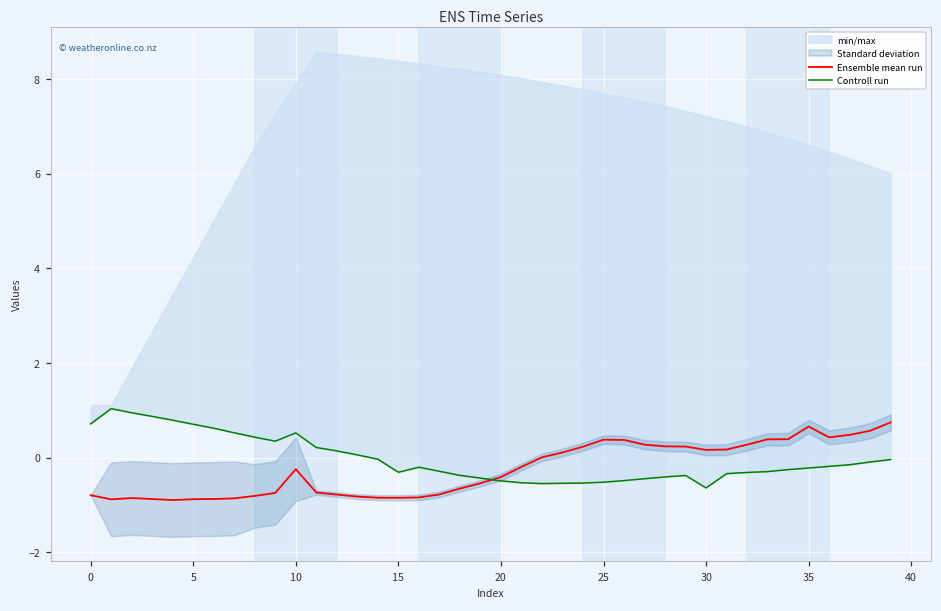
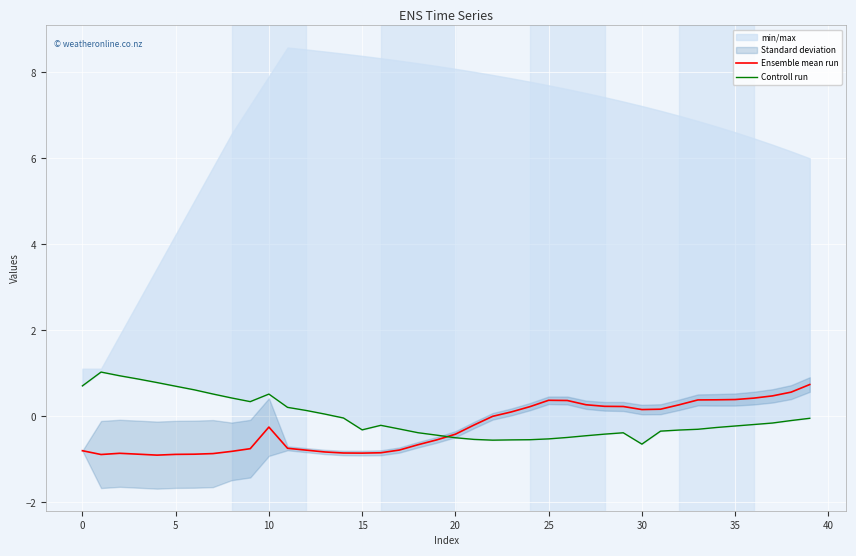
Ensemble mean run, 35: 0.7 -> 0.4
